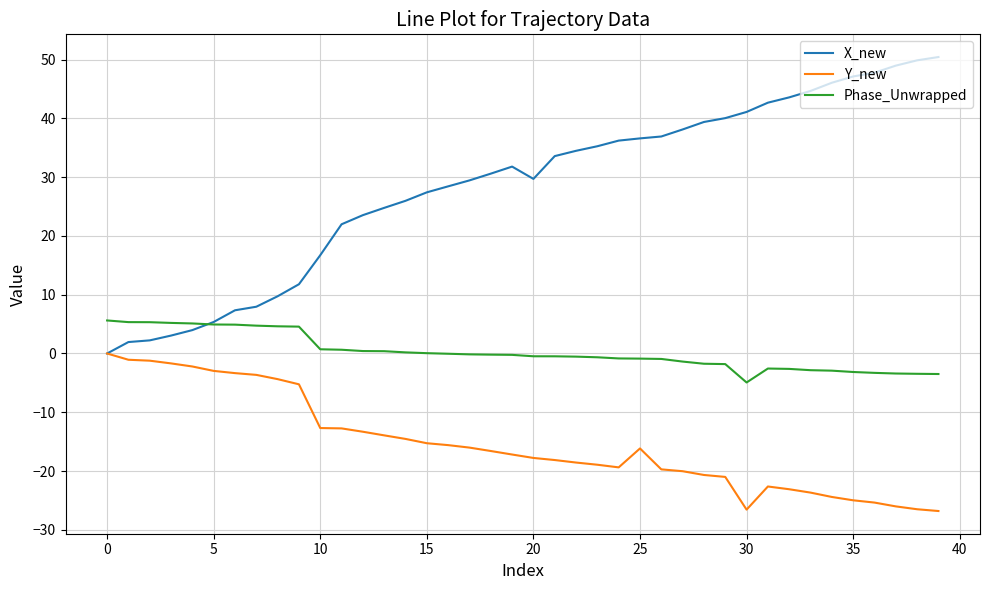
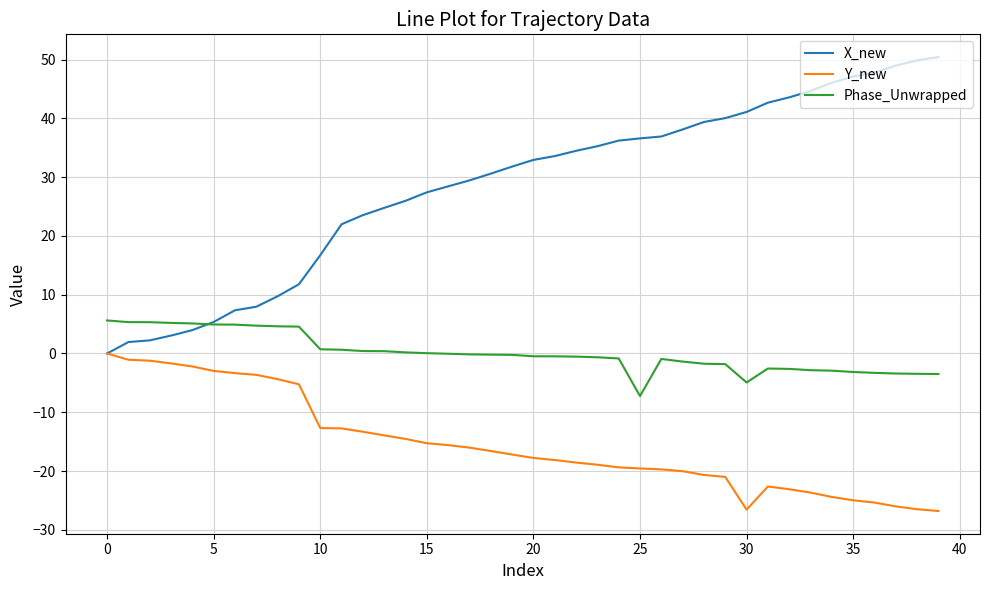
X_new, 20: 30 -> 33
Y_new, 25: -16 -> -20
Phase_Unwrapped, 25: -1 -> -7
